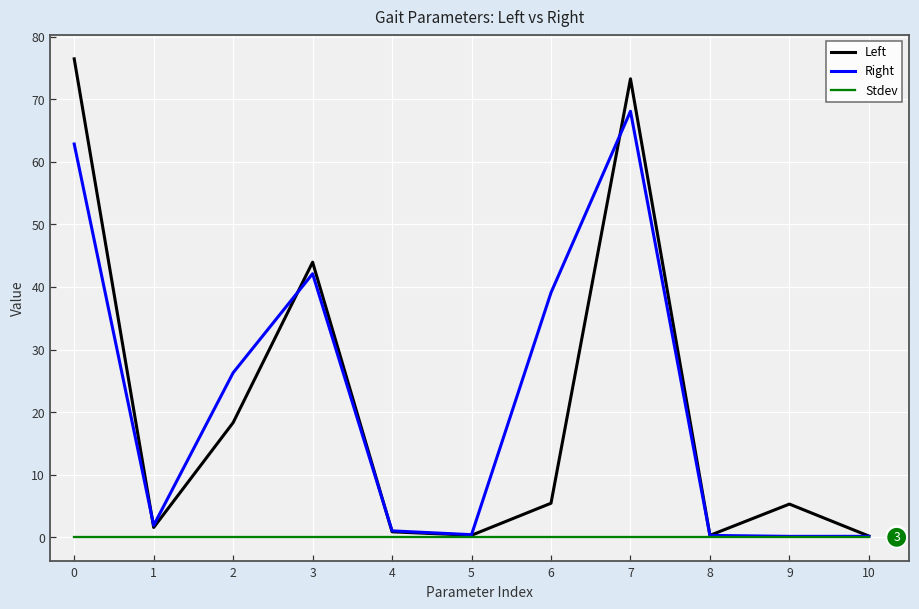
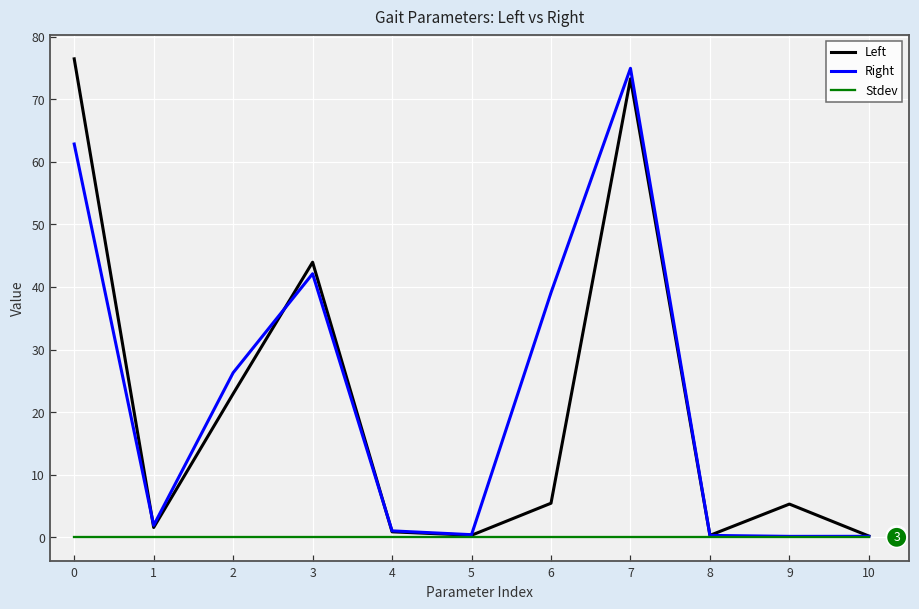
Left, 2: 18 -> 23
Right, 7: 68 -> 75
